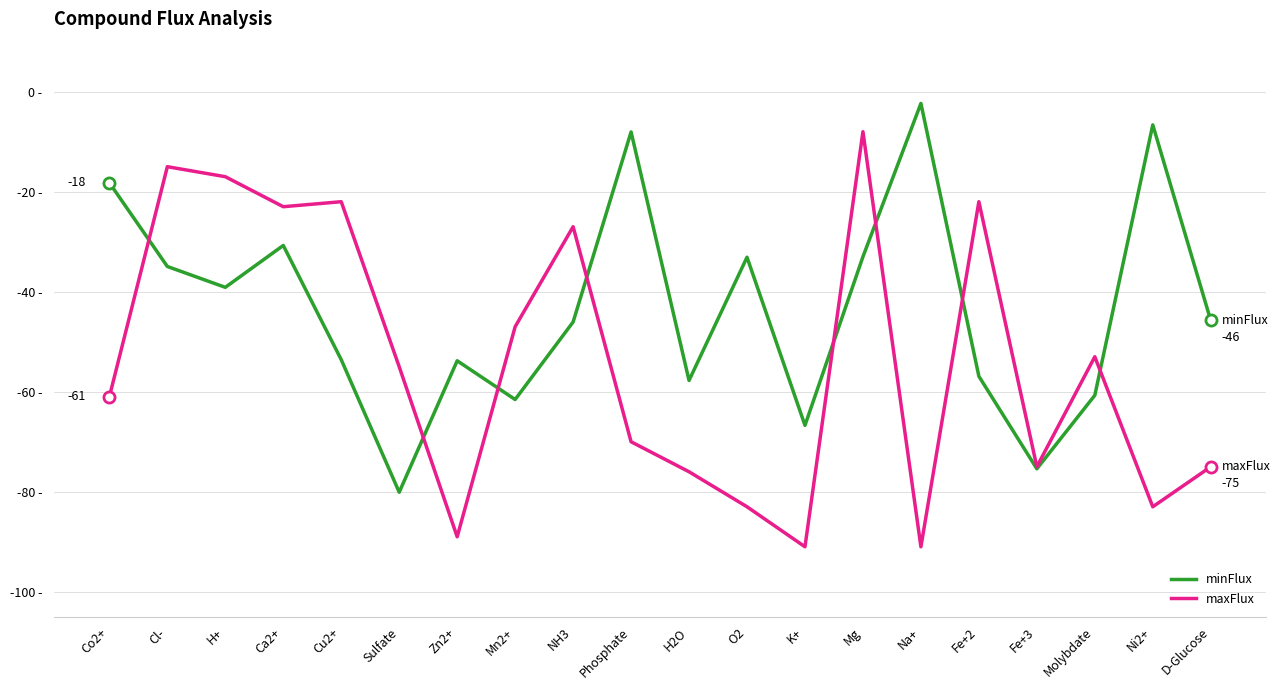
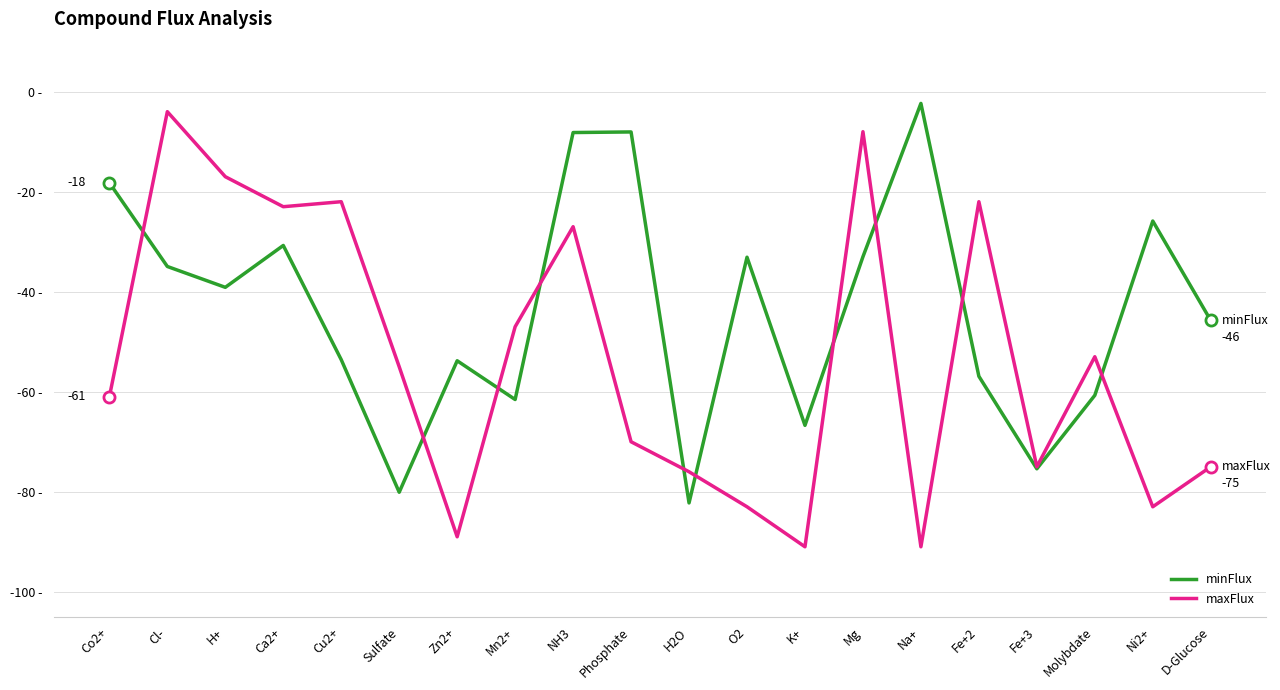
maxFlux, Cl-: -15 - -> -4 -
minFlux, NH3: -46 - -> -8 -
minFlux, H2O: -58 - -> -82 -
minFlux, Ni2+: -7 - -> -26 -
